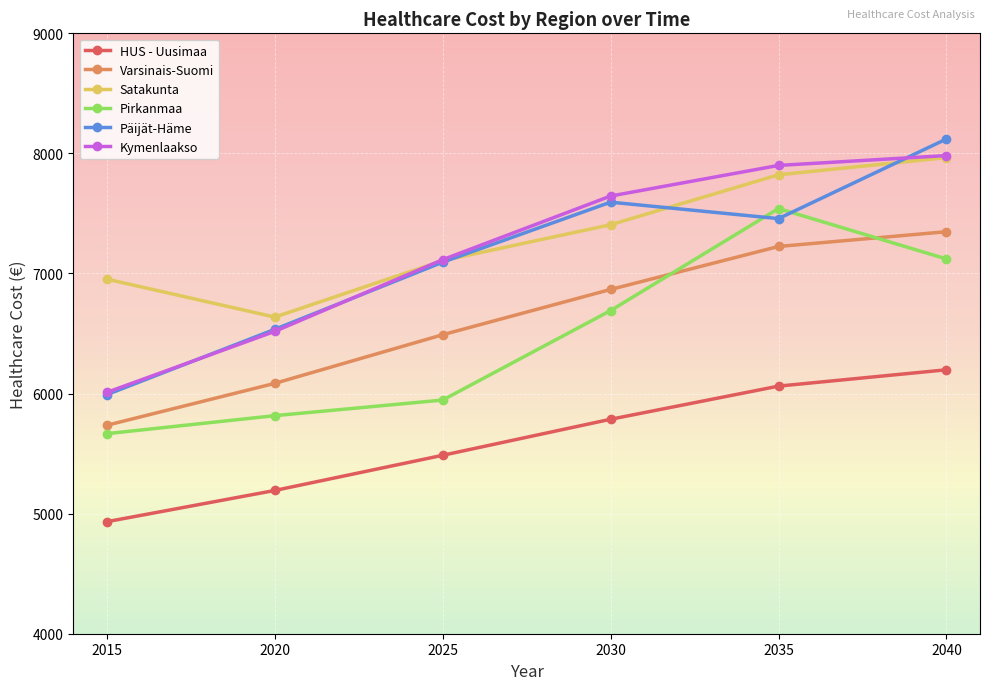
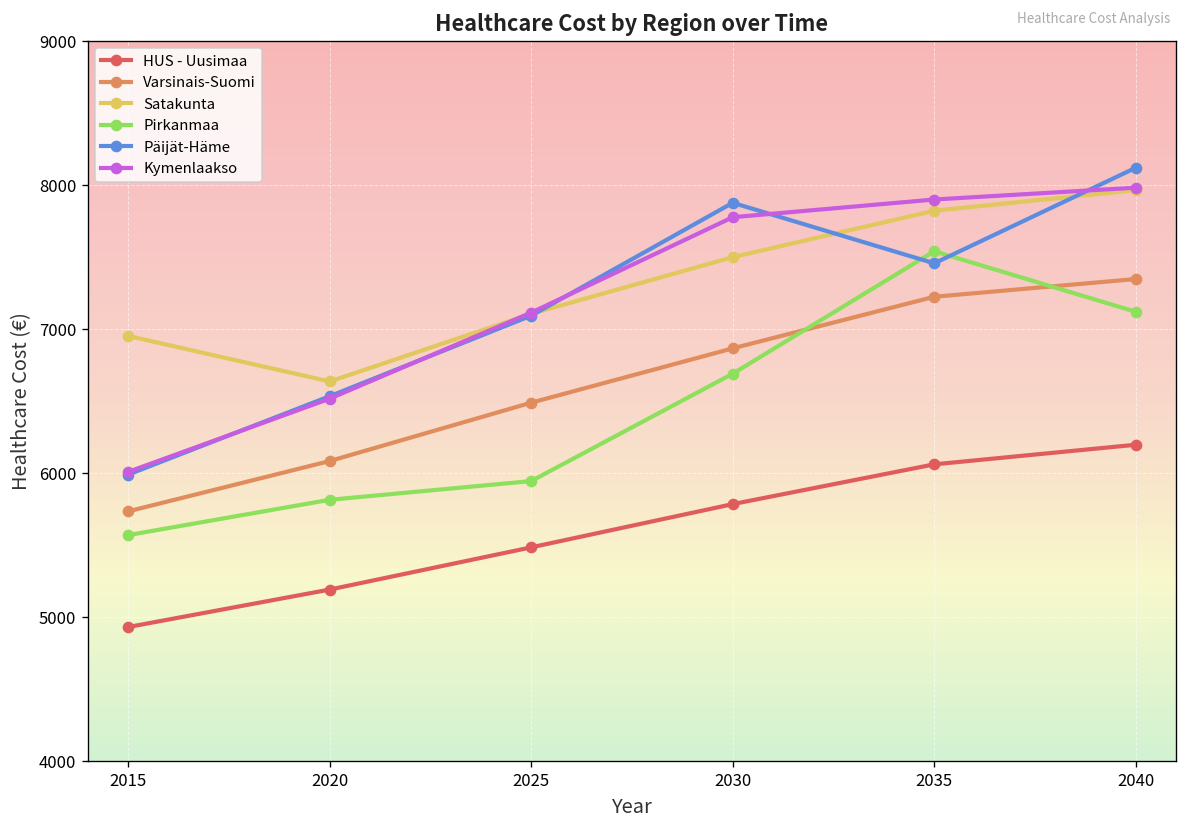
Pirkanmaa, 2015: 5670 -> 5570
Satakunta, 2030: 7410 -> 7500
Päijät-Häme, 2030: 7590 -> 7880
Kymenlaakso, 2030: 7650 -> 7780
